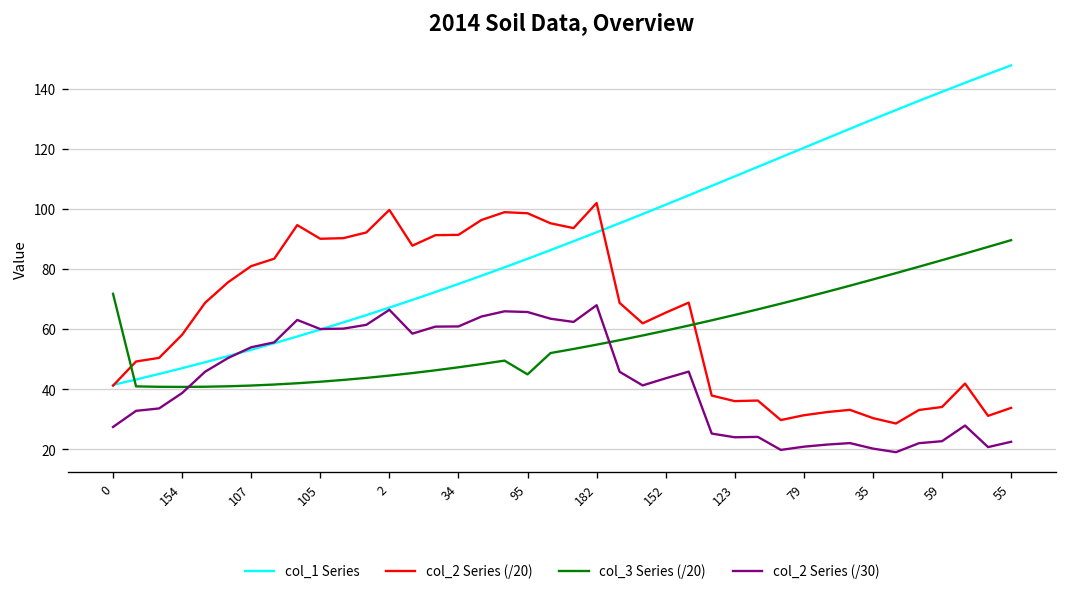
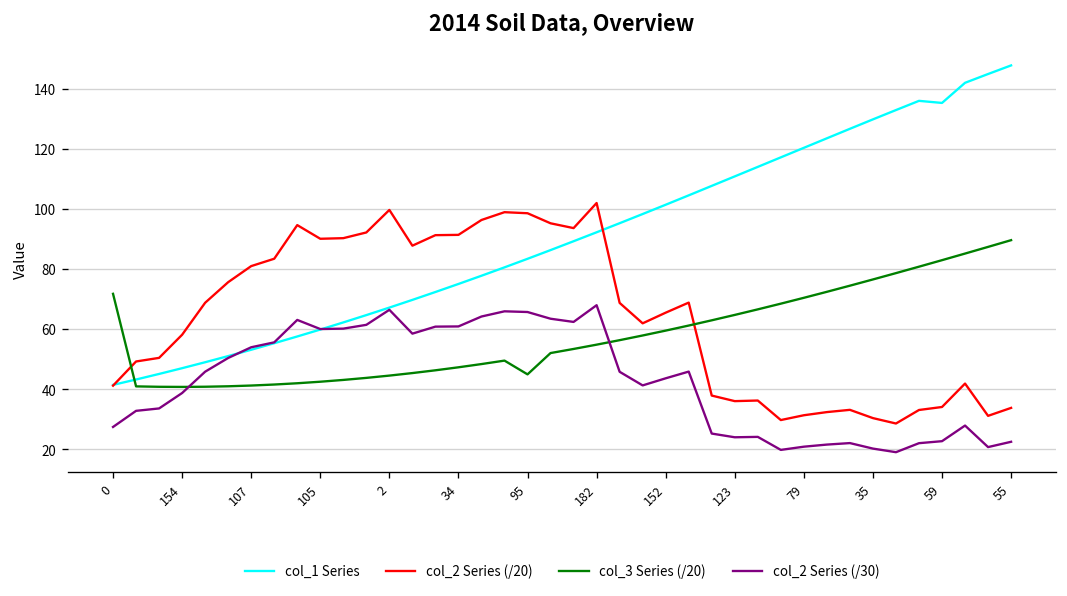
col_1 Series, 59: 139 -> 135
